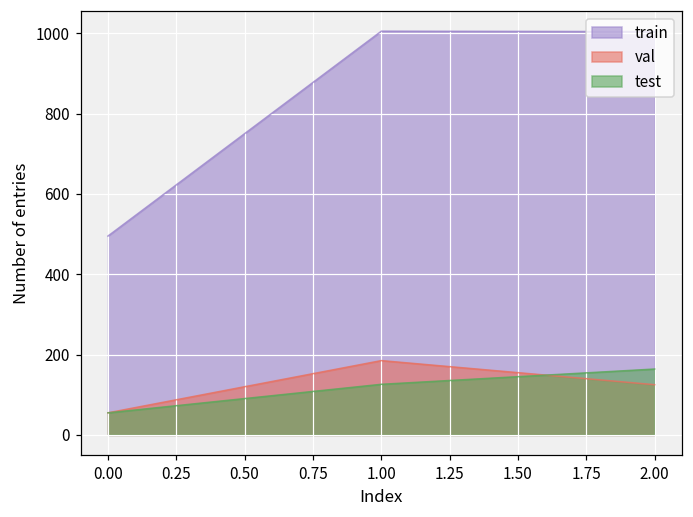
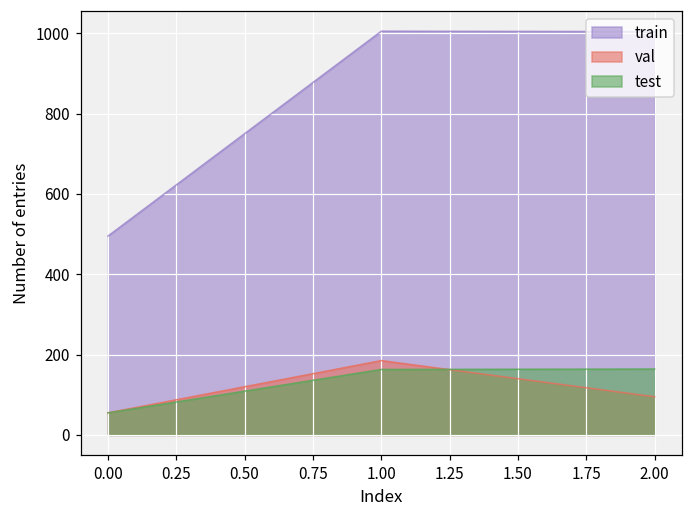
test, 1.00: 130 -> 160
val, 2.00: 130 -> 100
